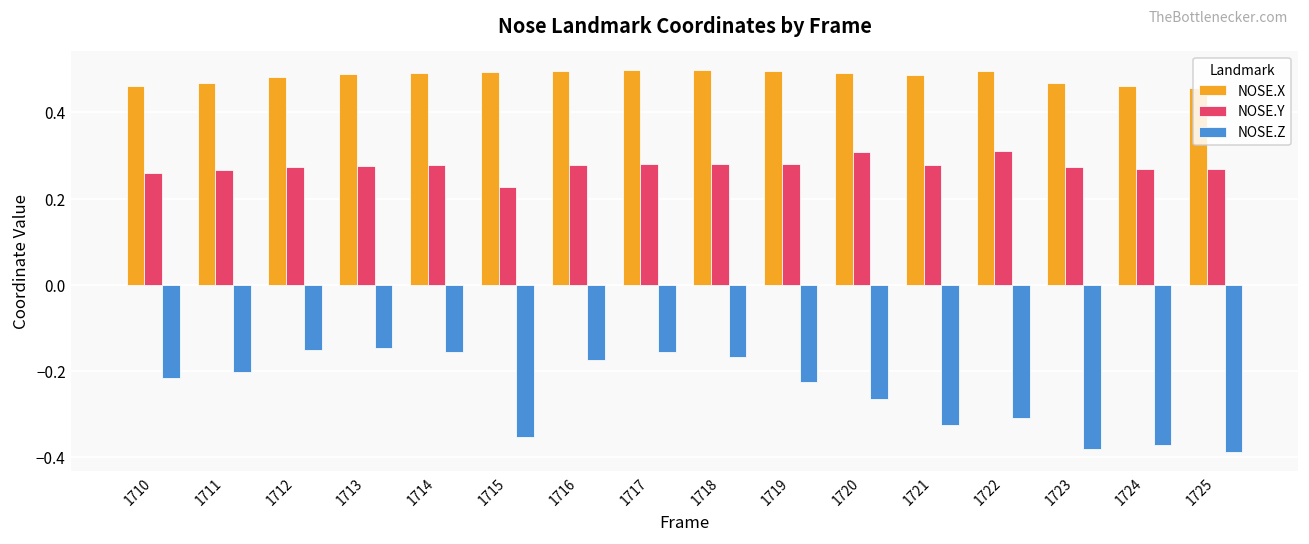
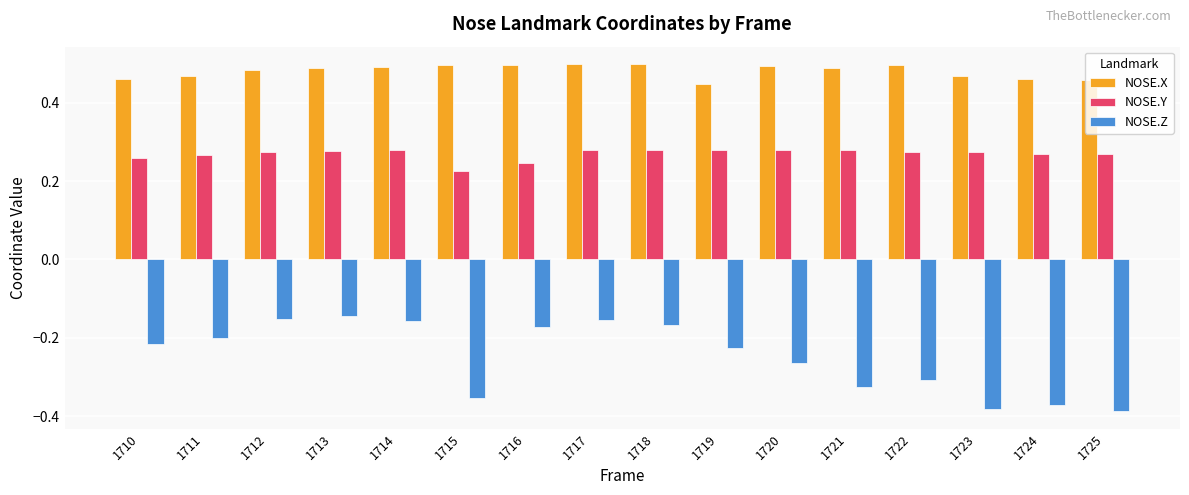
NOSE.Y, 1716: 0.28 -> 0.25
NOSE.X, 1719: 0.50 -> 0.45
NOSE.Y, 1720: 0.31 -> 0.28
NOSE.Y, 1722: 0.31 -> 0.27
